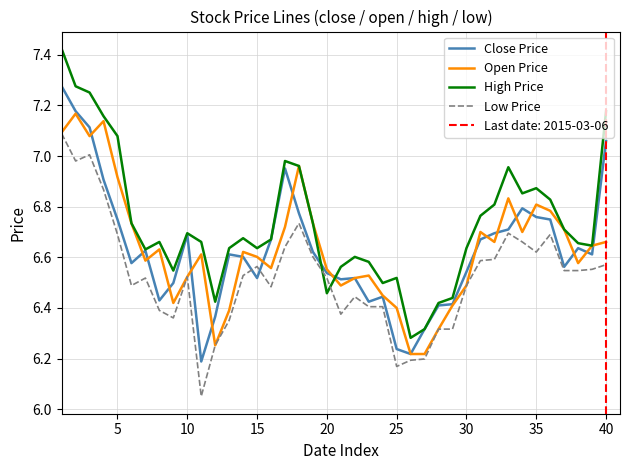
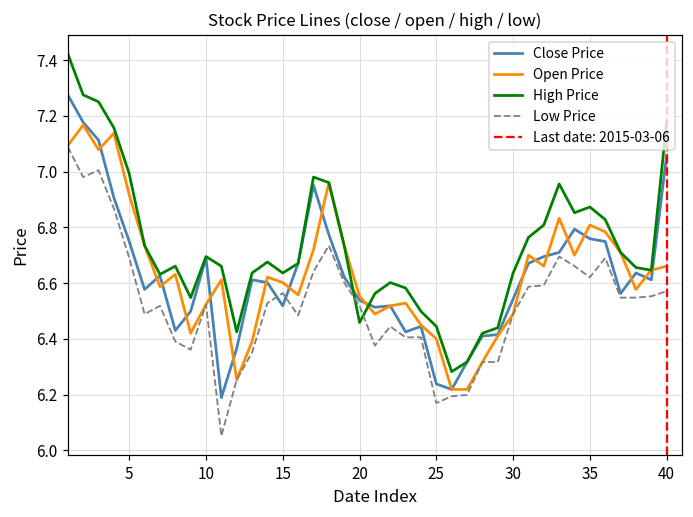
High Price, 5: 7.08 -> 6.99
High Price, 25: 6.52 -> 6.44
